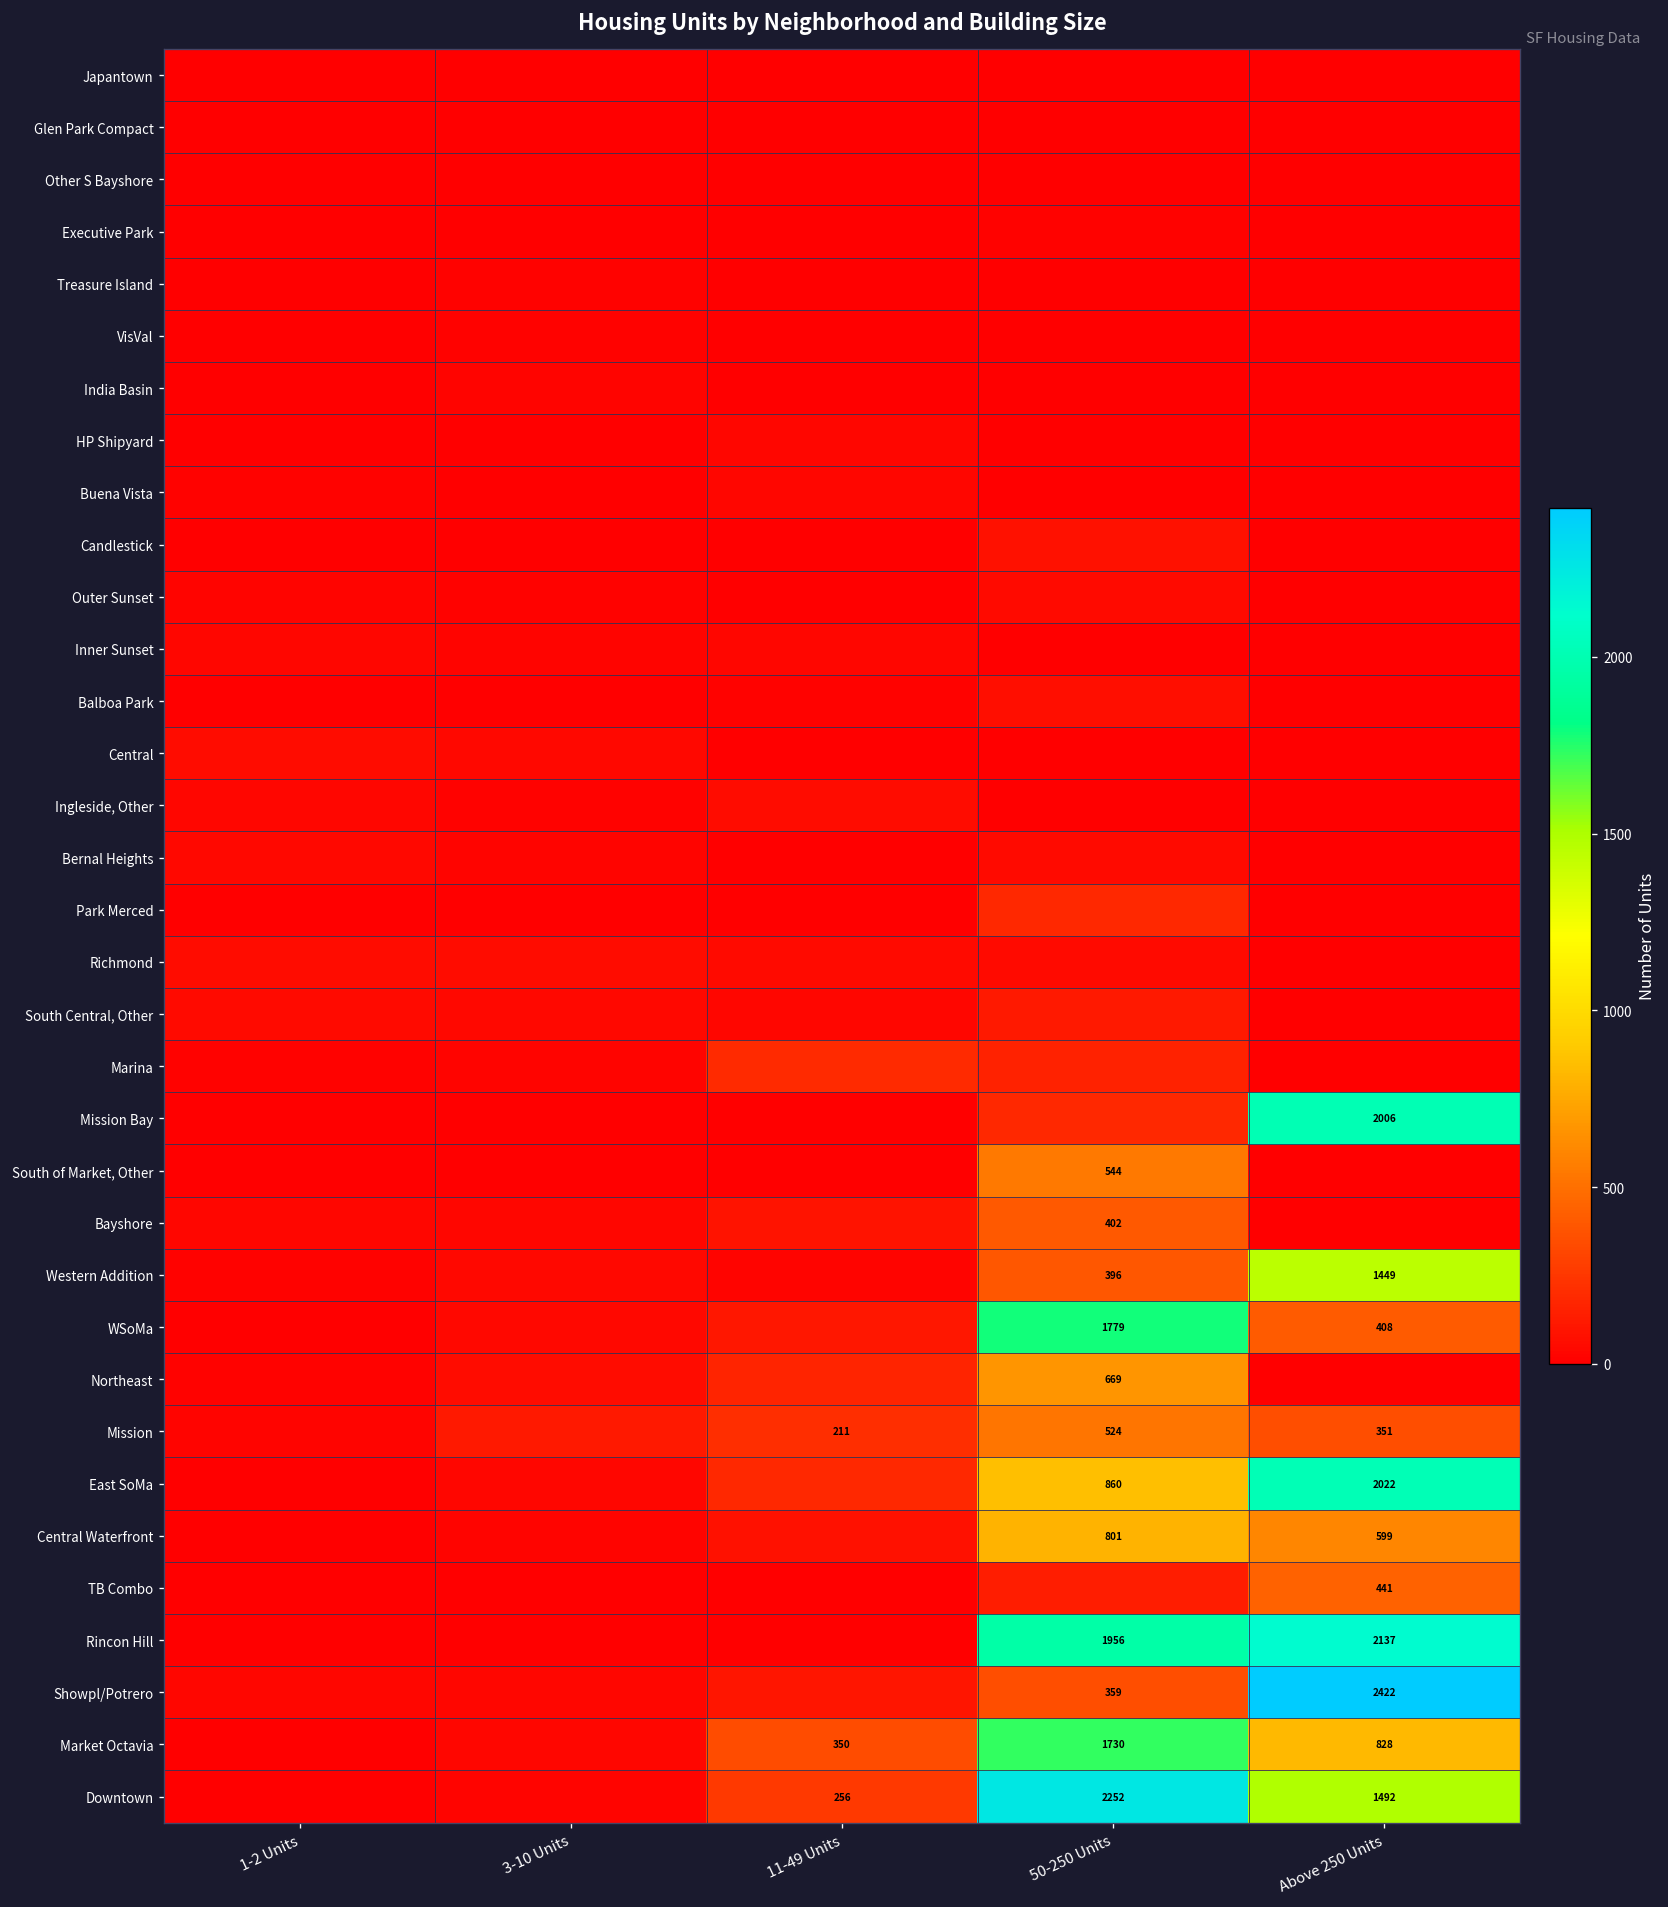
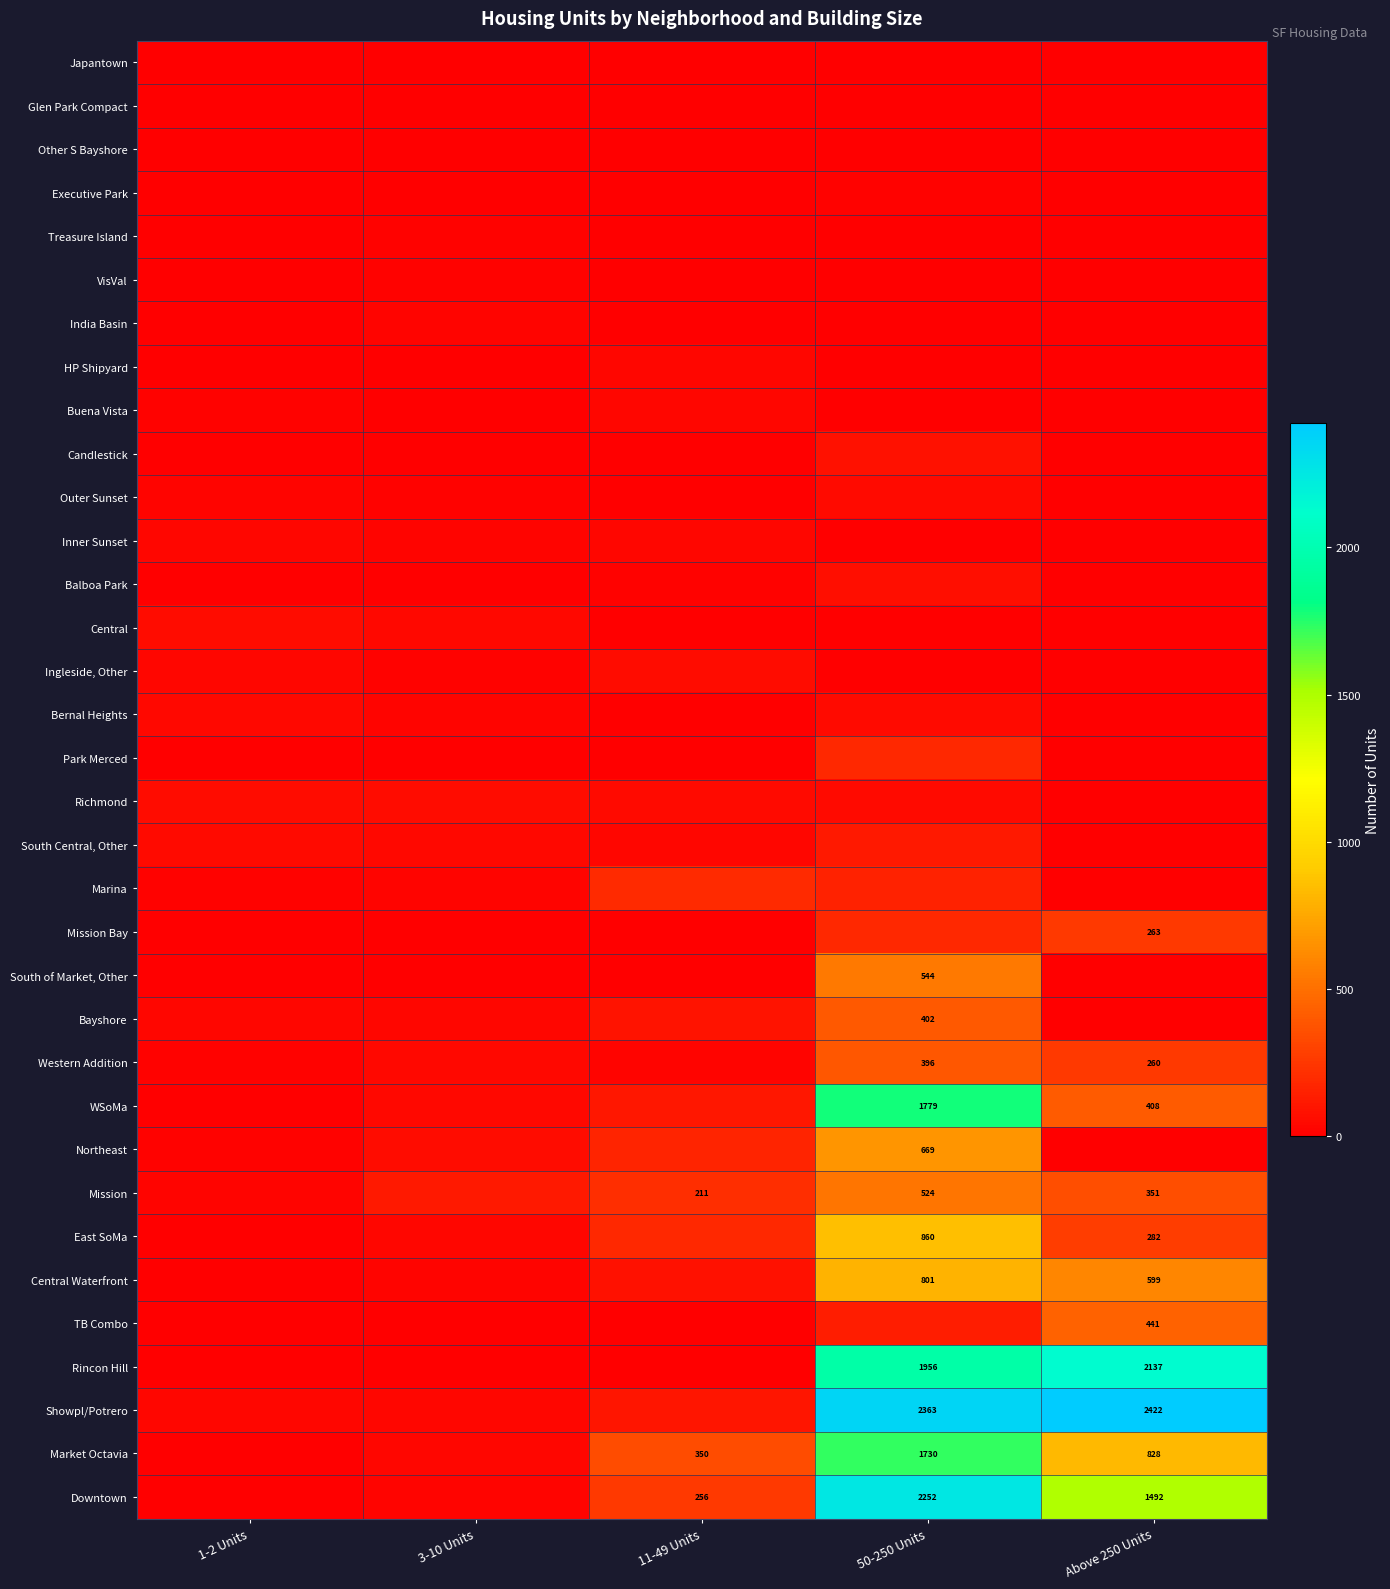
Mission Bay, Above 250 Units: 2006 -> 263
Western Addition, Above 250 Units: 1449 -> 260
East SoMa, Above 250 Units: 2022 -> 282
Showpl/Potrero, 50-250 Units: 359 -> 2363
